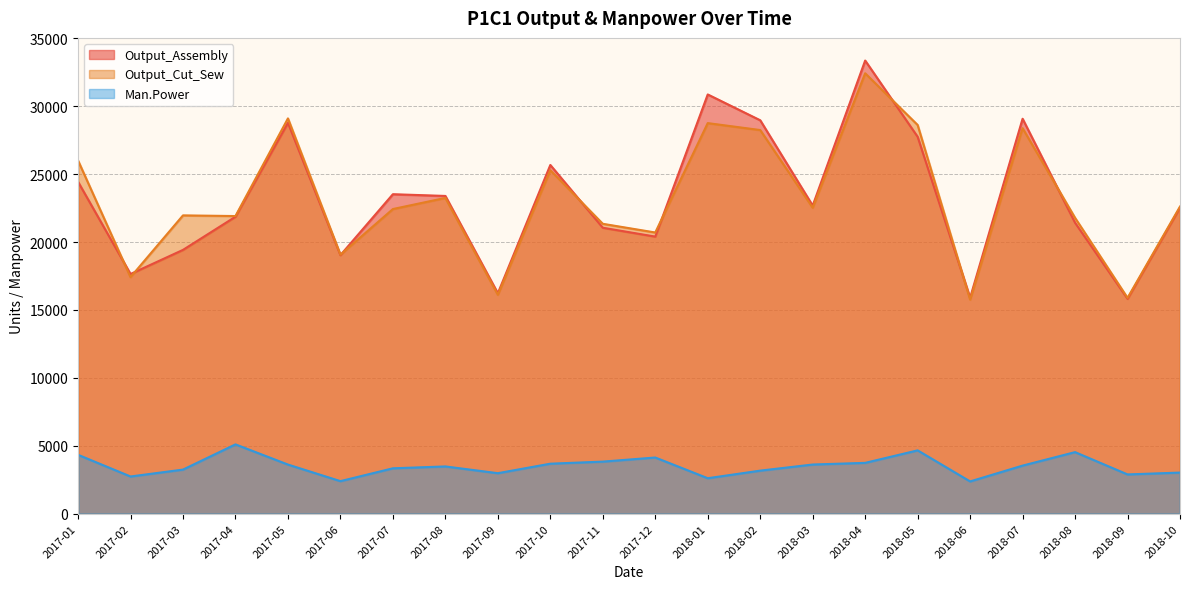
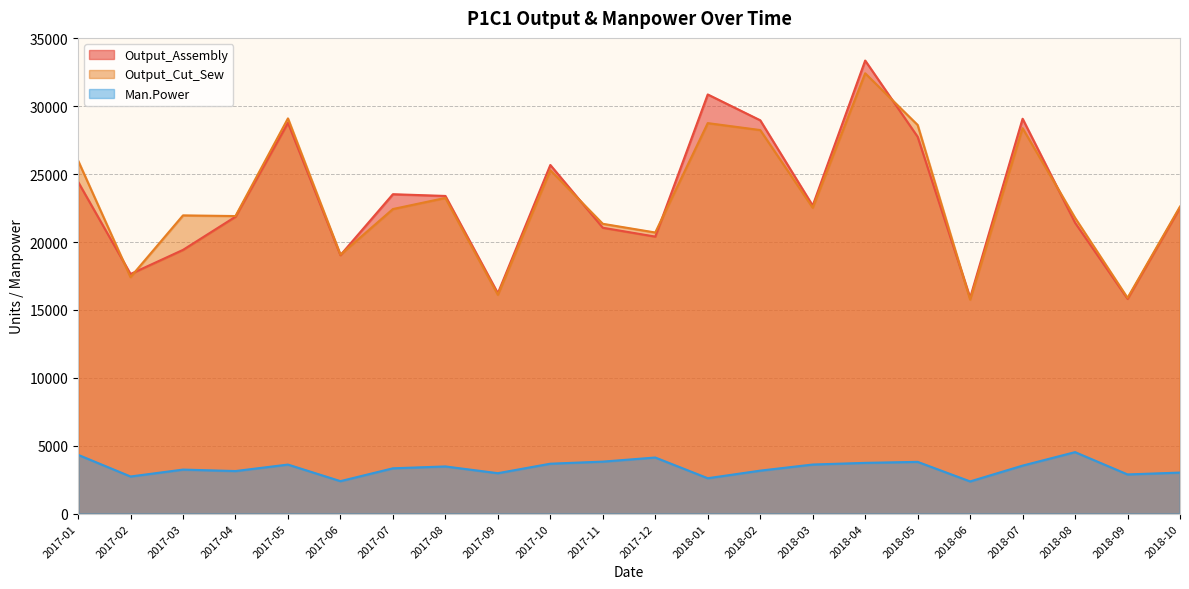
Man.Power, 2017-04: 5100 -> 3100
Man.Power, 2018-05: 4700 -> 3800
